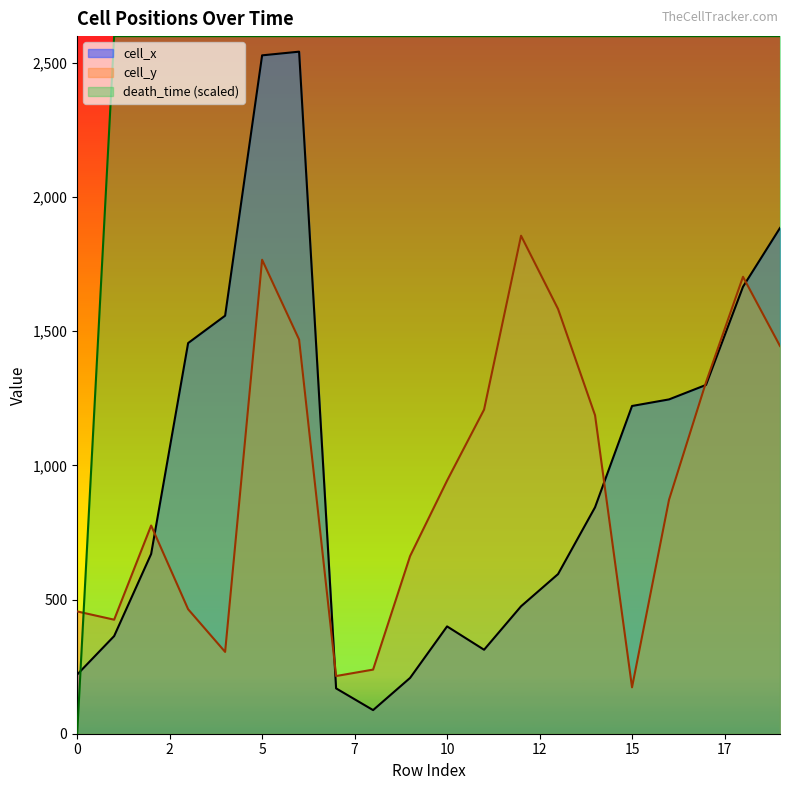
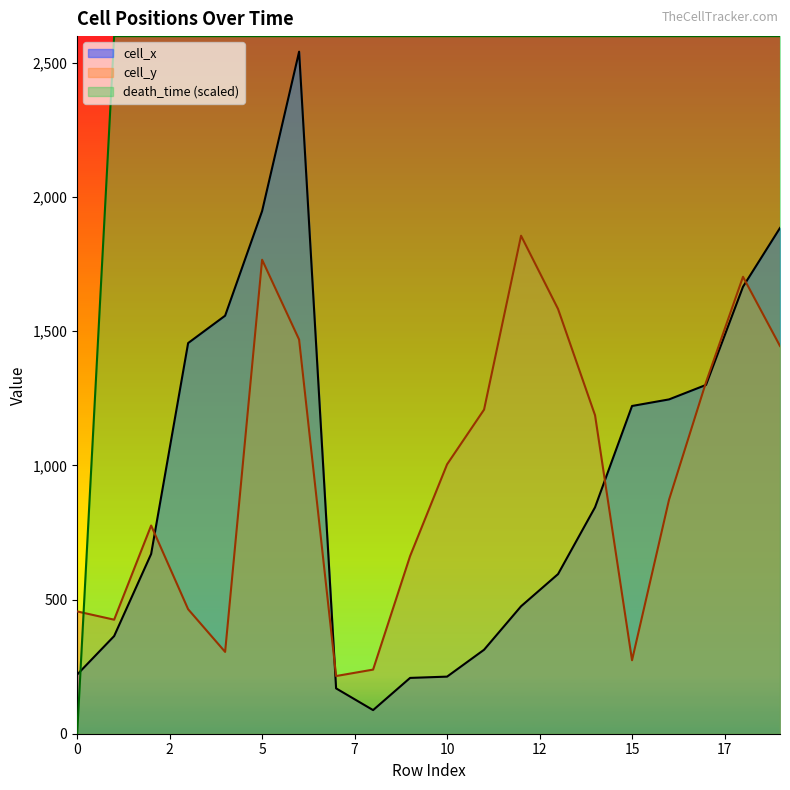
cell_x, 5: 2,530 -> 1,950
cell_x, 10: 400 -> 210
cell_y, 10: 940 -> 1,000
cell_y, 15: 170 -> 270
